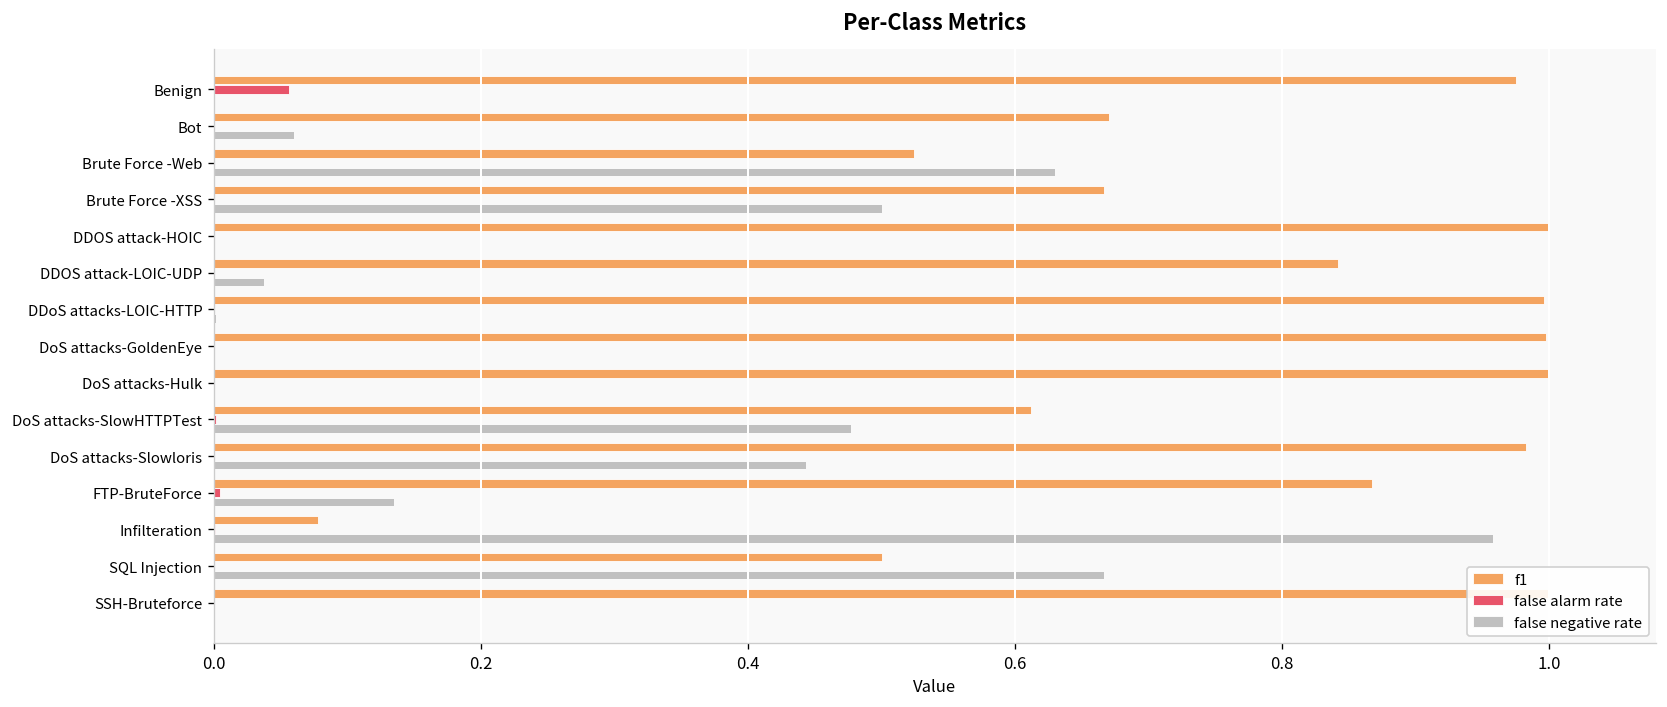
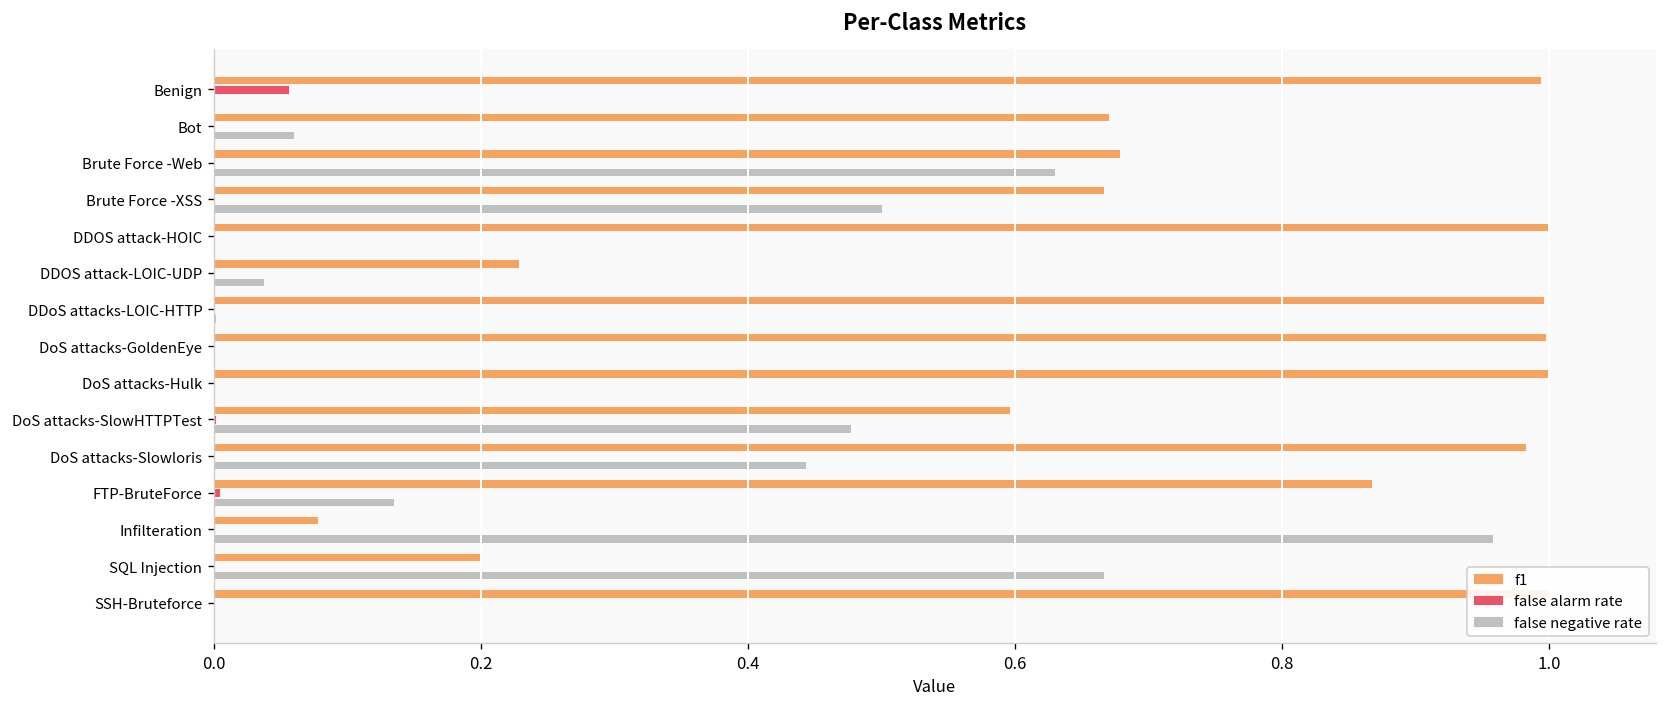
f1, Benign: 0.975 -> 0.994
f1, Brute Force -Web: 0.524 -> 0.678
f1, DDOS attack-LOIC-UDP: 0.842 -> 0.229
f1, DoS attacks-SlowHTTPTest: 0.612 -> 0.596
f1, SQL Injection: 0.5 -> 0.2
